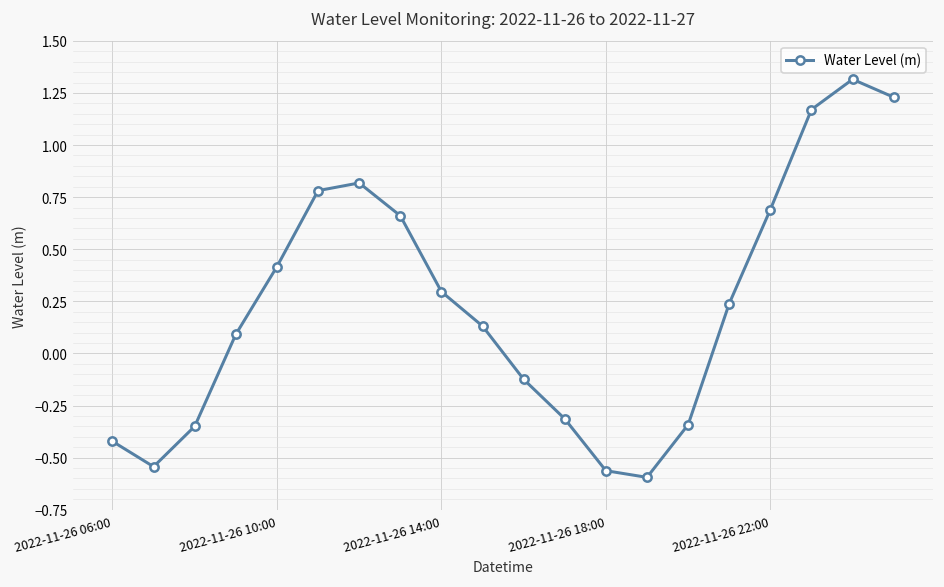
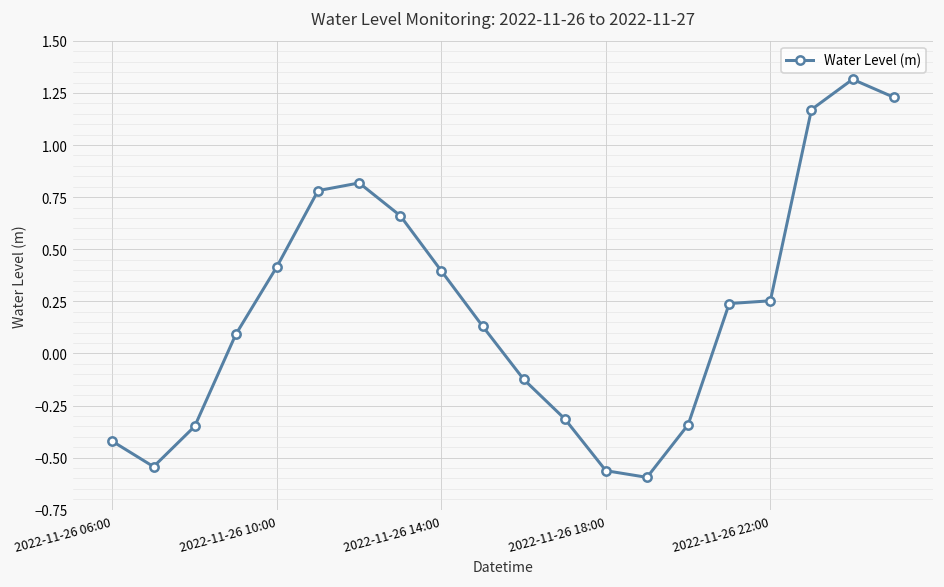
2022-11-26 14:00: 0.30 -> 0.40
2022-11-26 22:00: 0.69 -> 0.25
